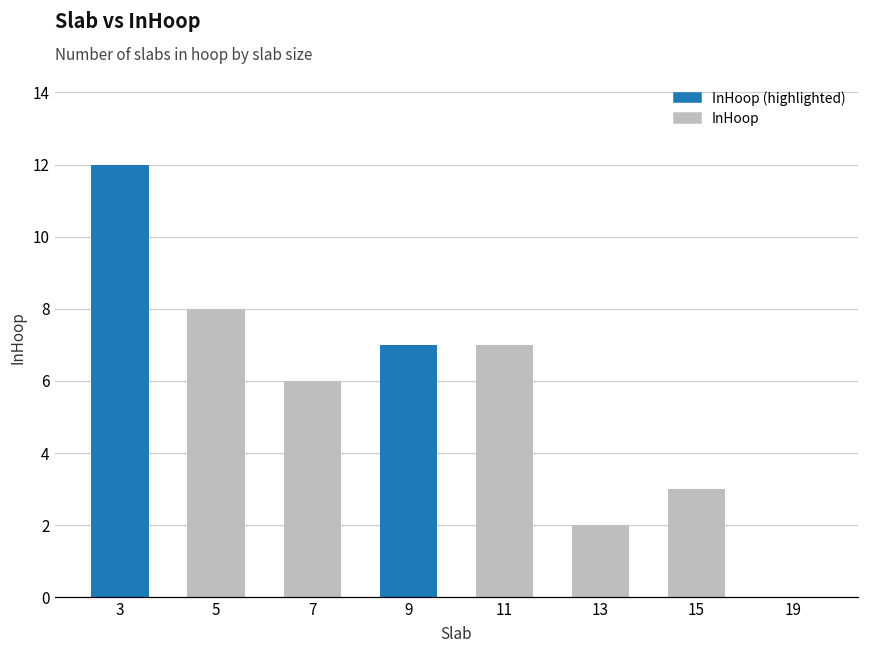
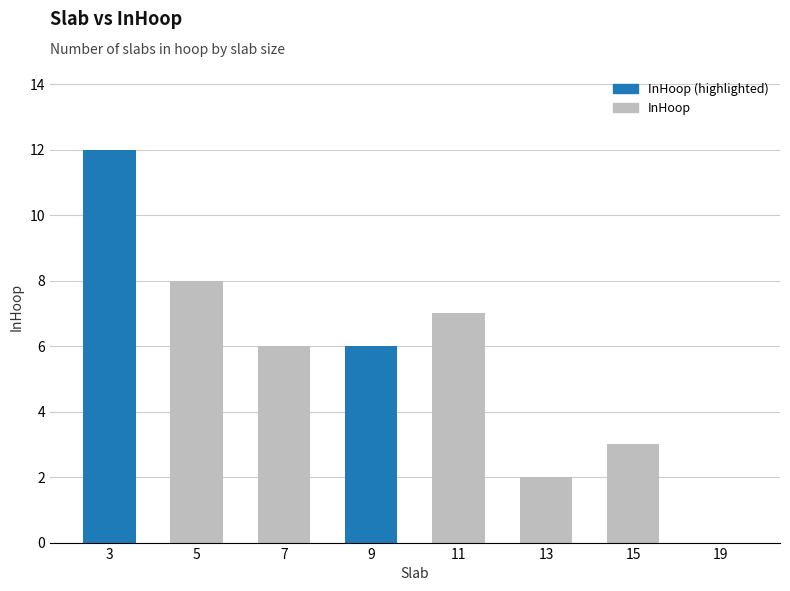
9: 7 -> 6
